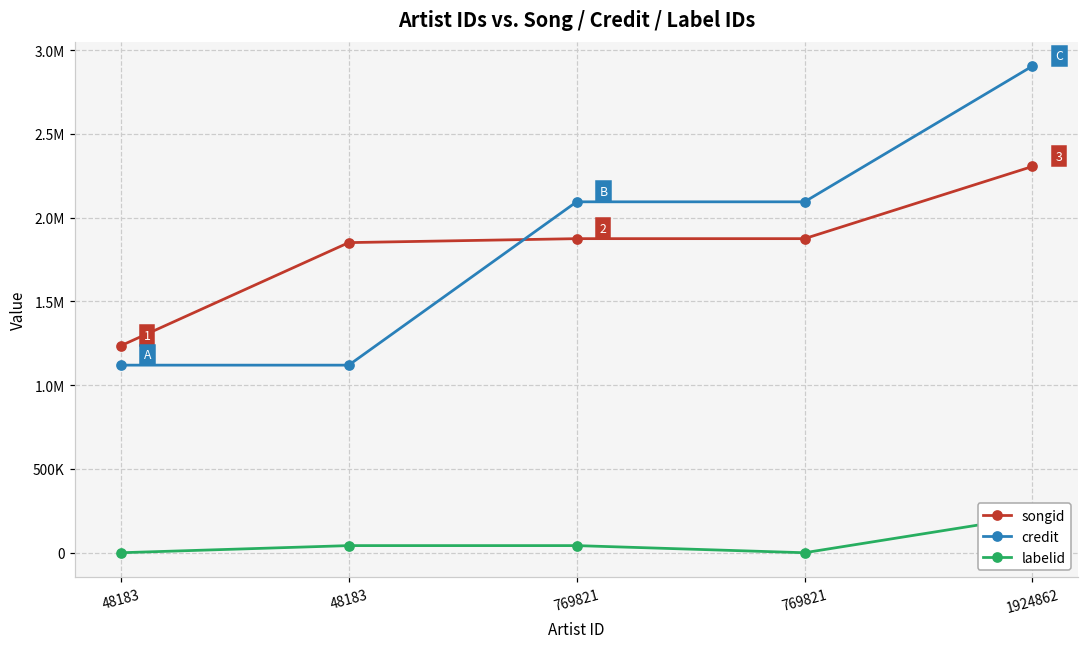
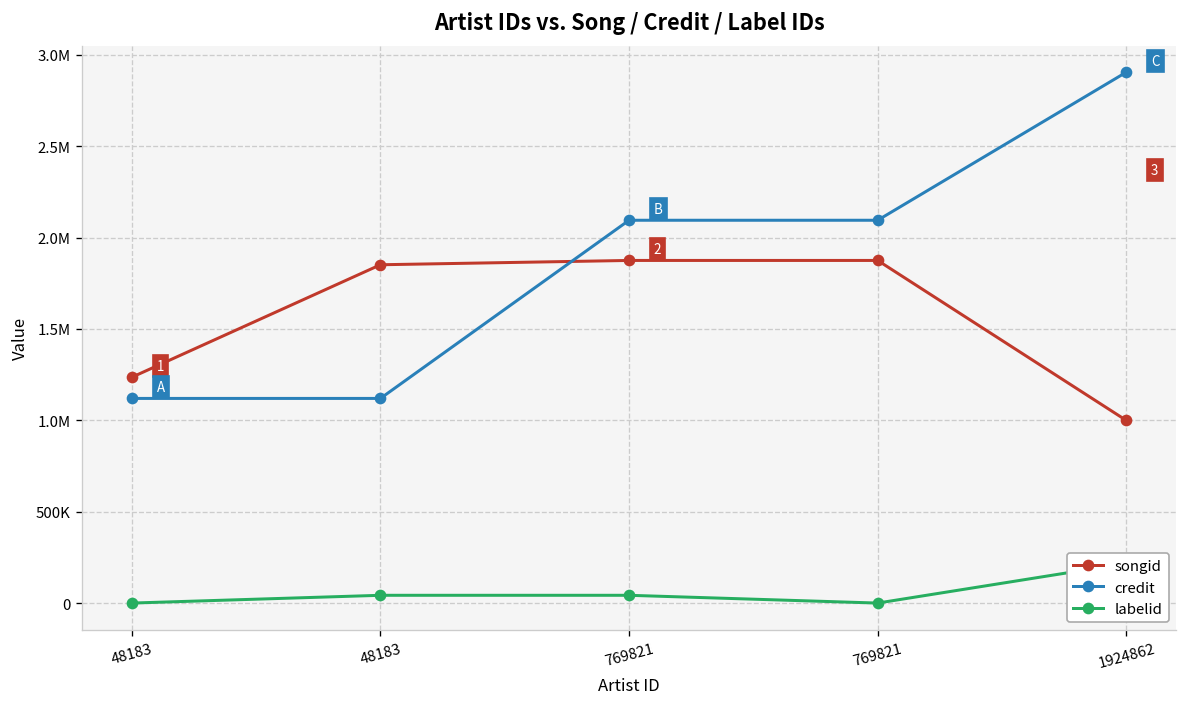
songid, 1924862: 2310000 -> 1000000
